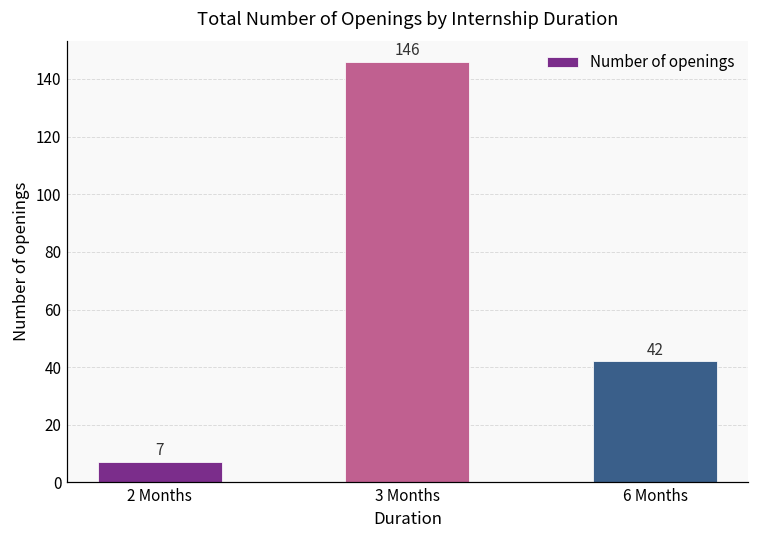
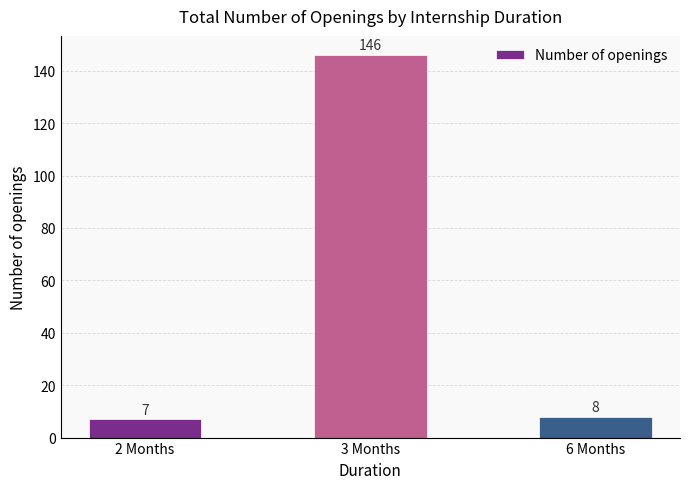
6 Months: 42 -> 8
